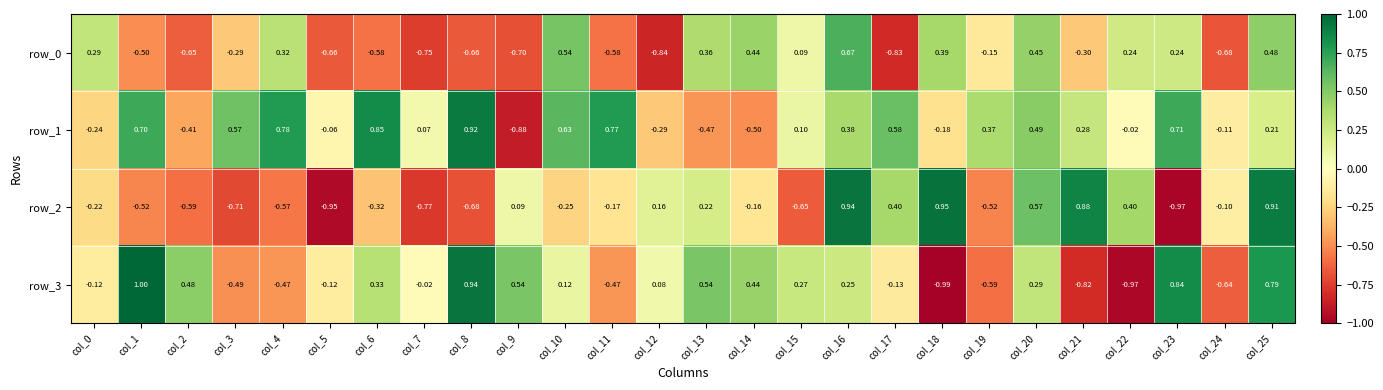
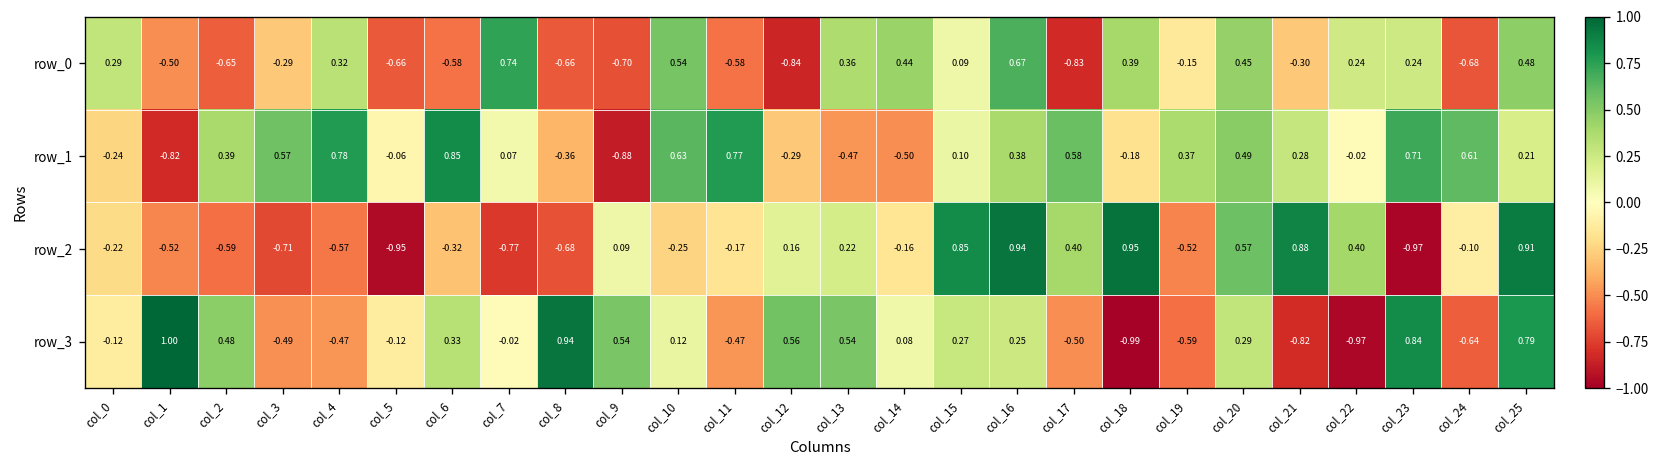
row_0, col_7: -0.75 -> 0.74
row_1, col_1: 0.70 -> -0.82
row_1, col_2: -0.41 -> 0.39
row_1, col_8: 0.92 -> -0.36
row_1, col_24: -0.11 -> 0.61
row_2, col_15: -0.65 -> 0.85
row_3, col_12: 0.08 -> 0.56
row_3, col_14: 0.44 -> 0.08
row_3, col_17: -0.13 -> -0.50
